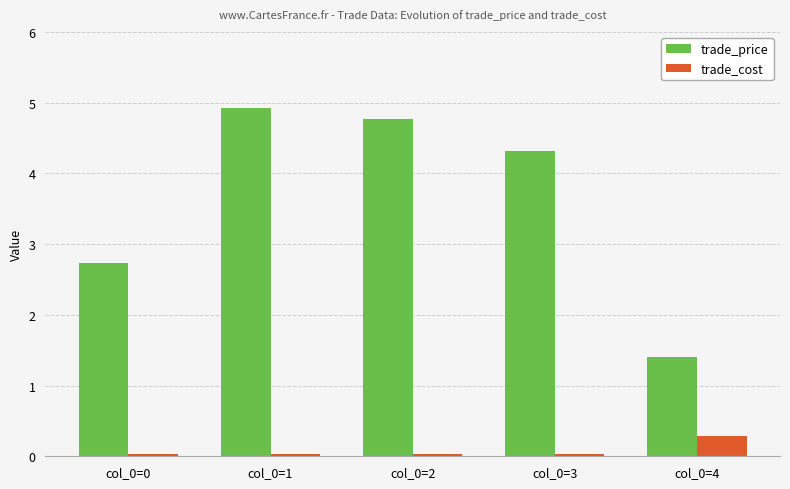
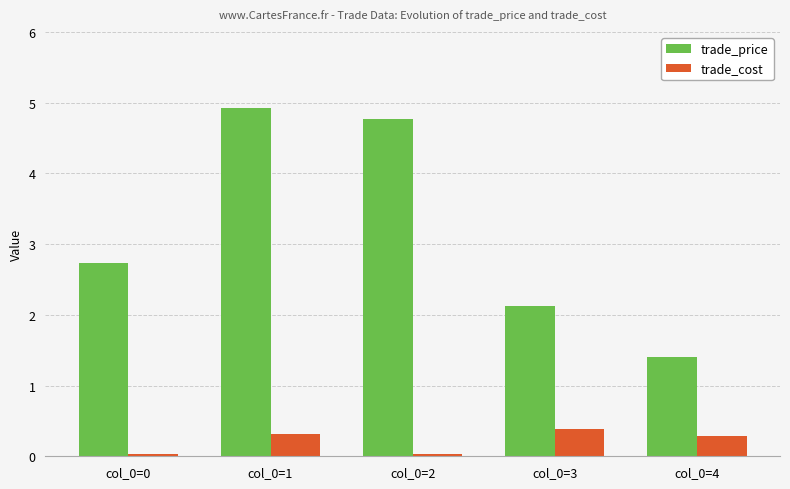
trade_cost, col_0=1: 0.0 -> 0.3
trade_price, col_0=3: 4.3 -> 2.1
trade_cost, col_0=3: 0.0 -> 0.4
